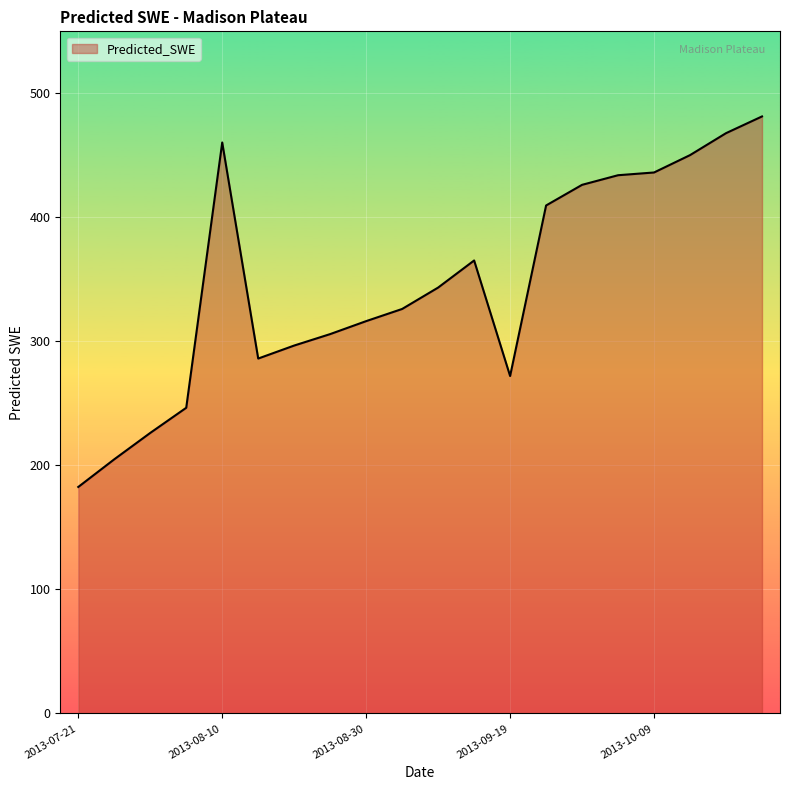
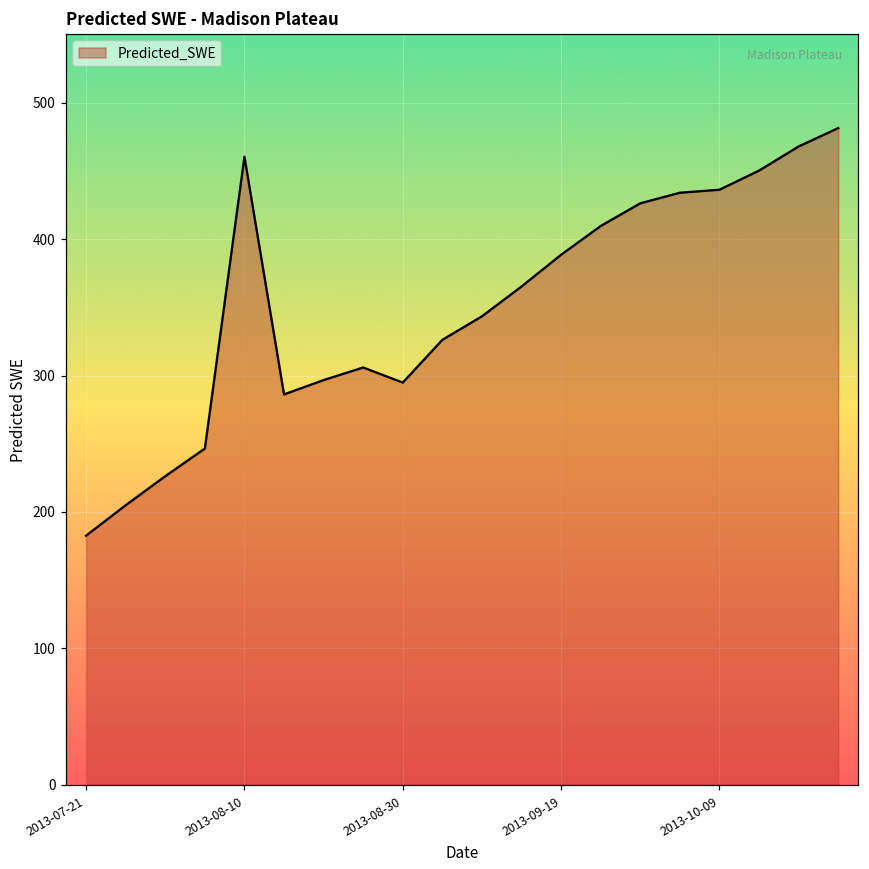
2013-08-30: 316 -> 295
2013-09-19: 272 -> 389
